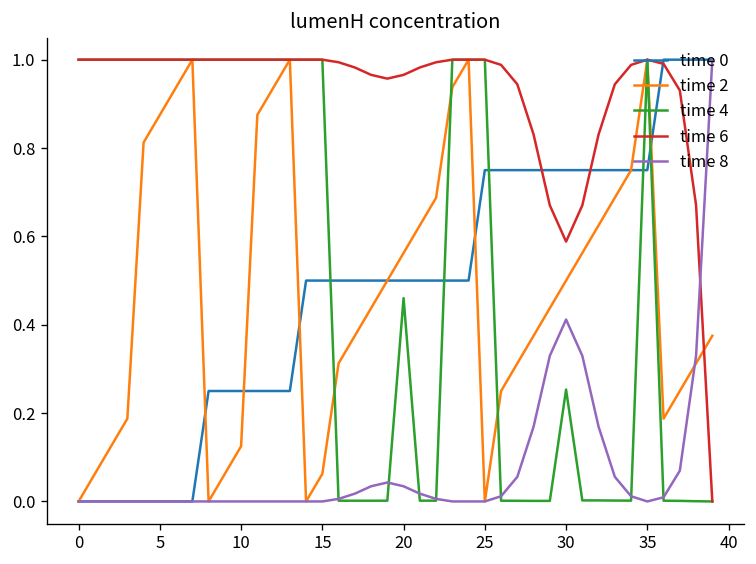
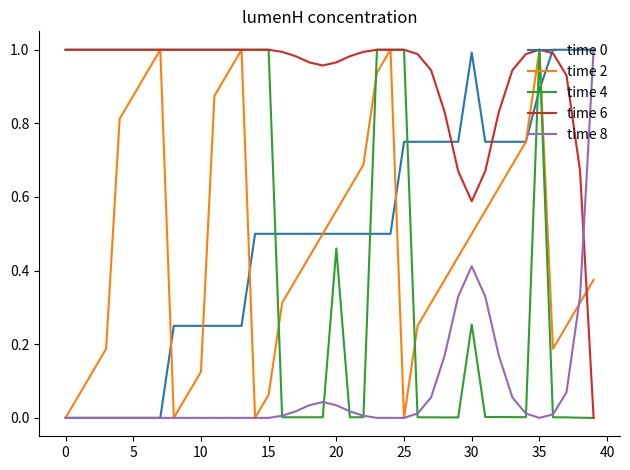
time 0, 30: 0.75 -> 0.99
time 0, 35: 0.75 -> 0.89
